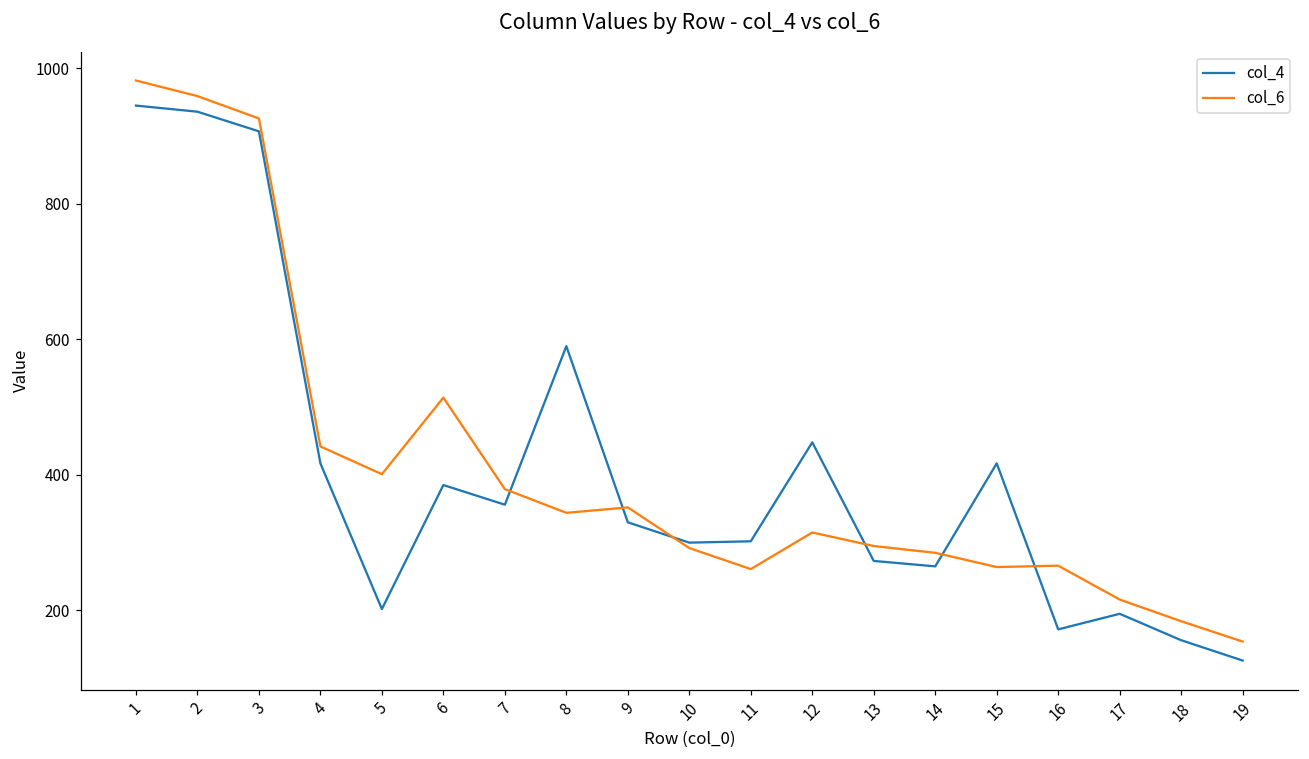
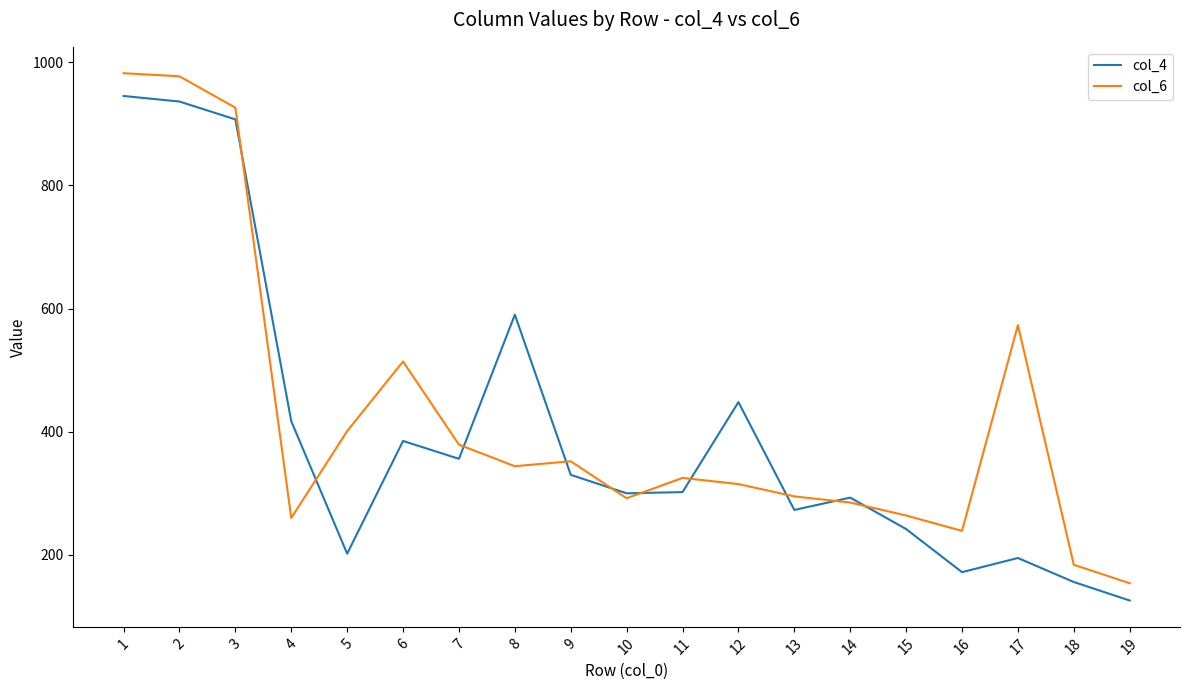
col_6, 2: 960 -> 980
col_6, 4: 440 -> 260
col_6, 11: 260 -> 330
col_4, 14: 270 -> 290
col_4, 15: 420 -> 240
col_6, 16: 270 -> 240
col_6, 17: 220 -> 570
